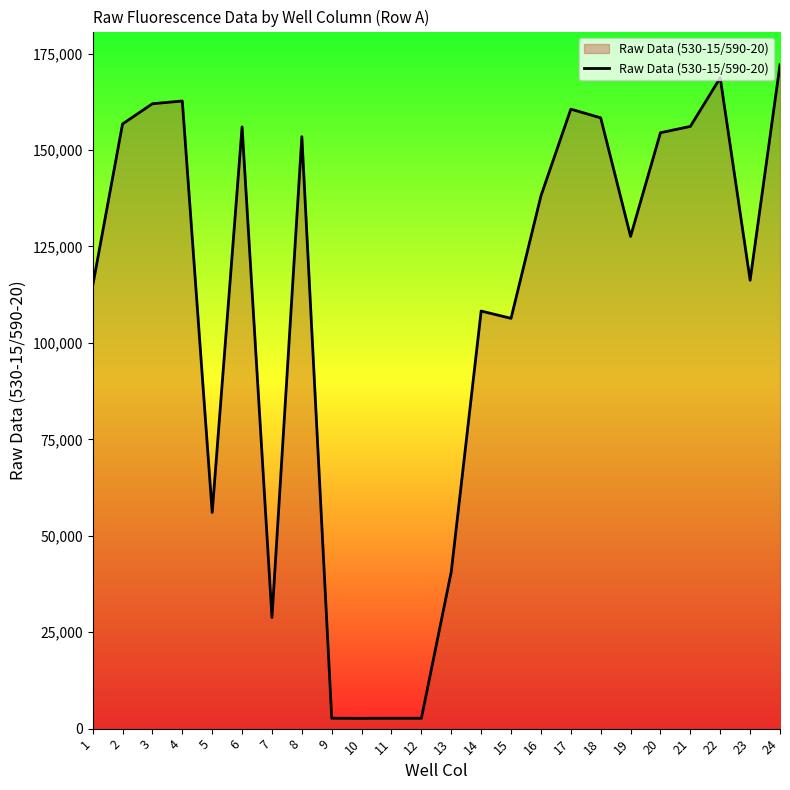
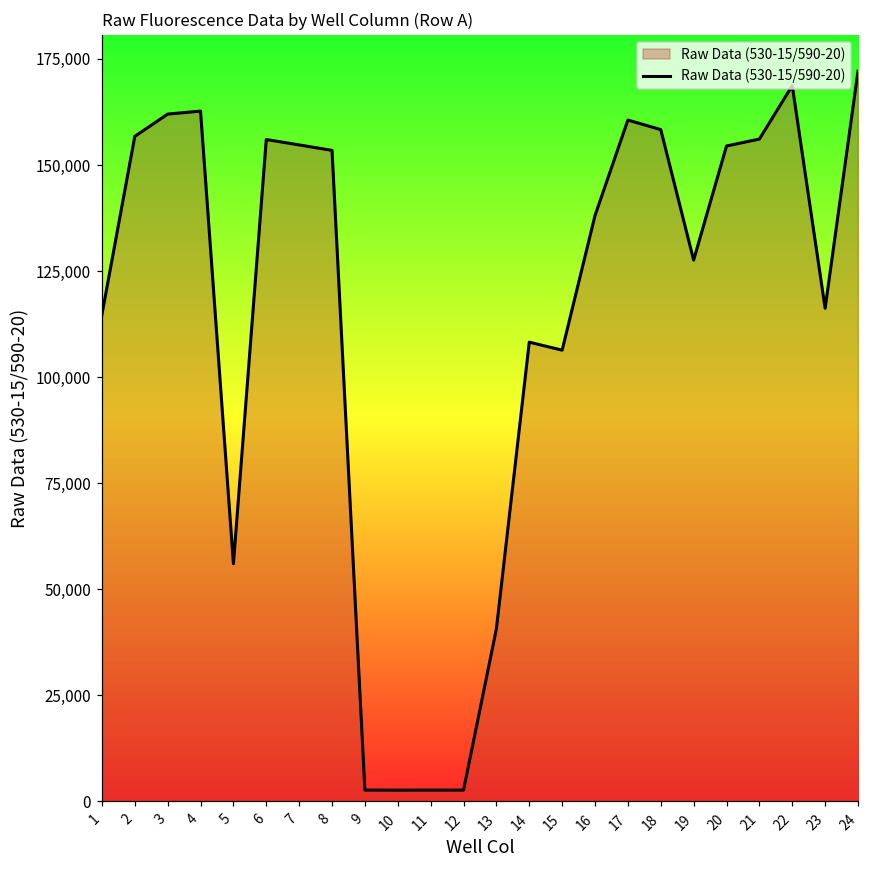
7: 29,000 -> 155,000
